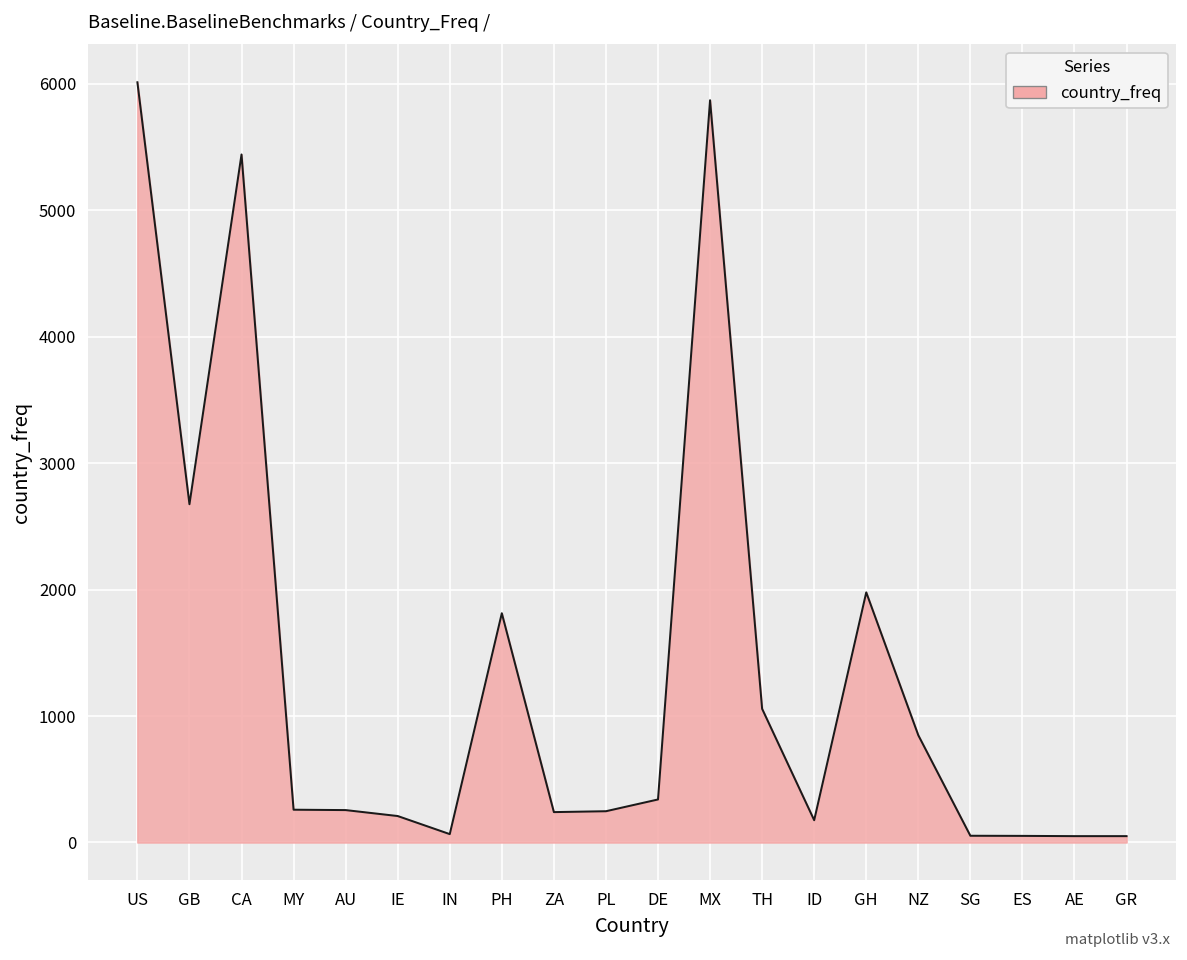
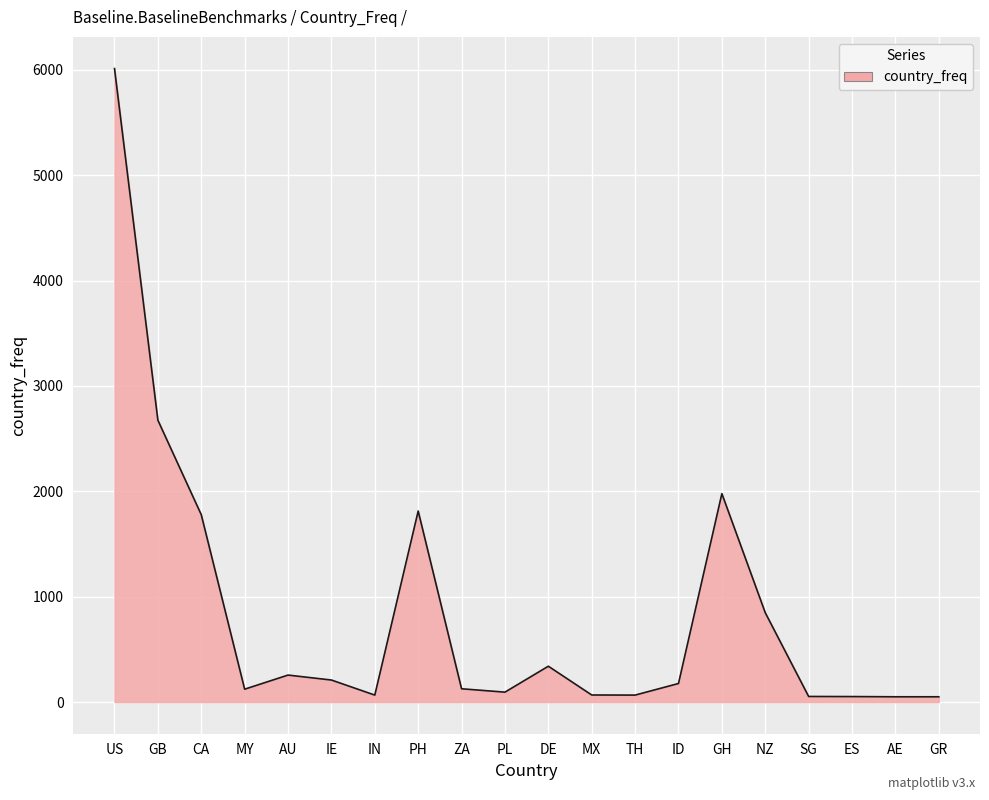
CA: 5440 -> 1780
MY: 260 -> 120
ZA: 240 -> 130
PL: 250 -> 90
MX: 5870 -> 70
TH: 1060 -> 70
